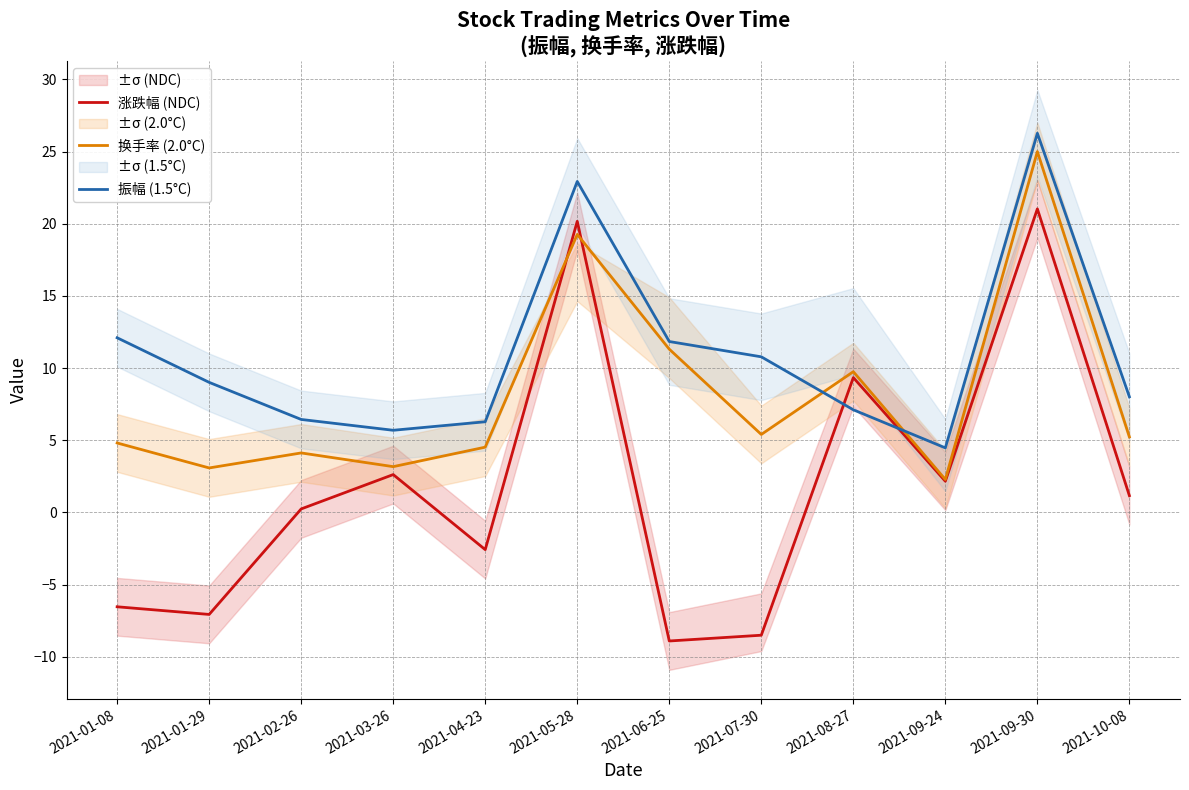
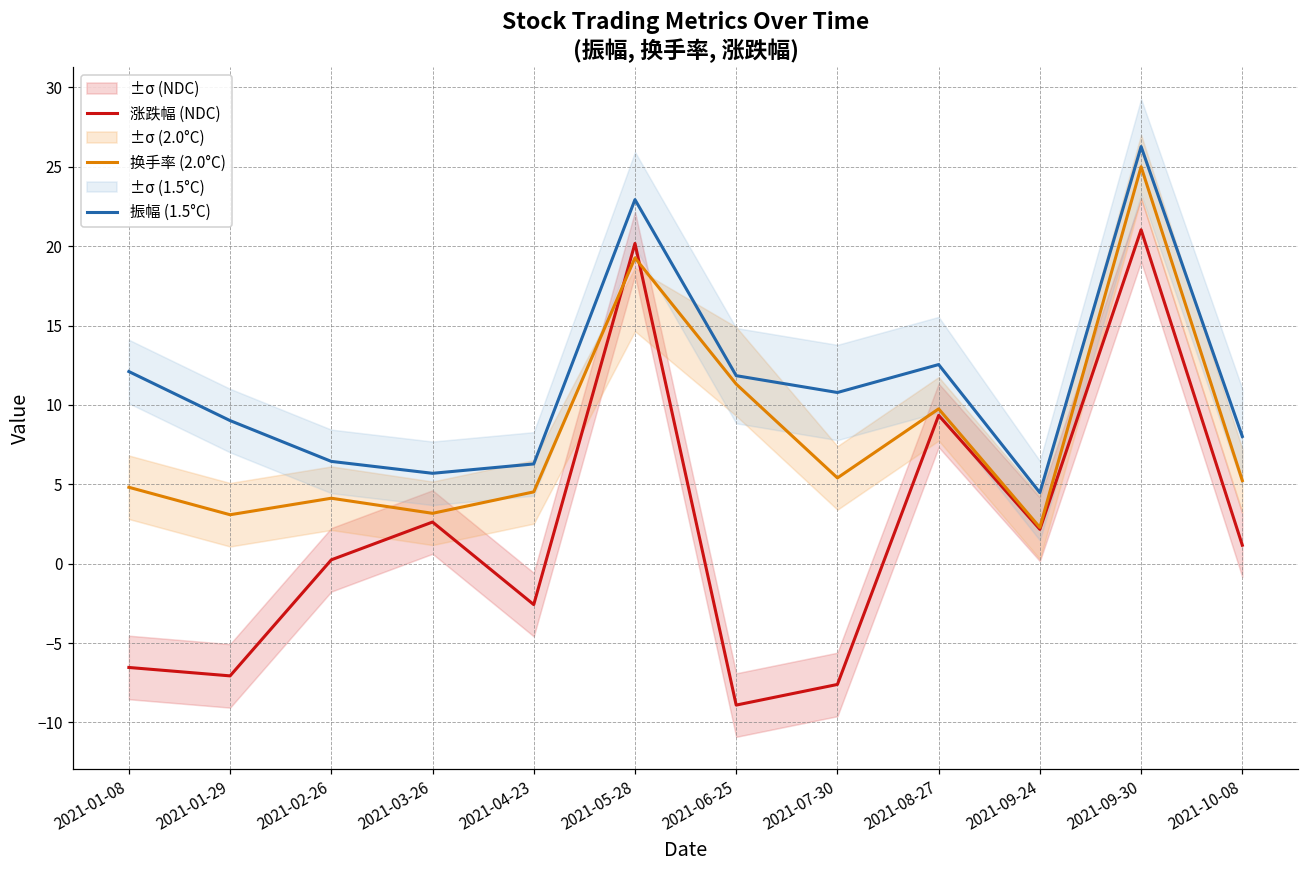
涨跌幅 (NDC), 2021-07-30: -8.5 -> -7.6
振幅 (1.5°C), 2021-08-27: 7.1 -> 12.5
